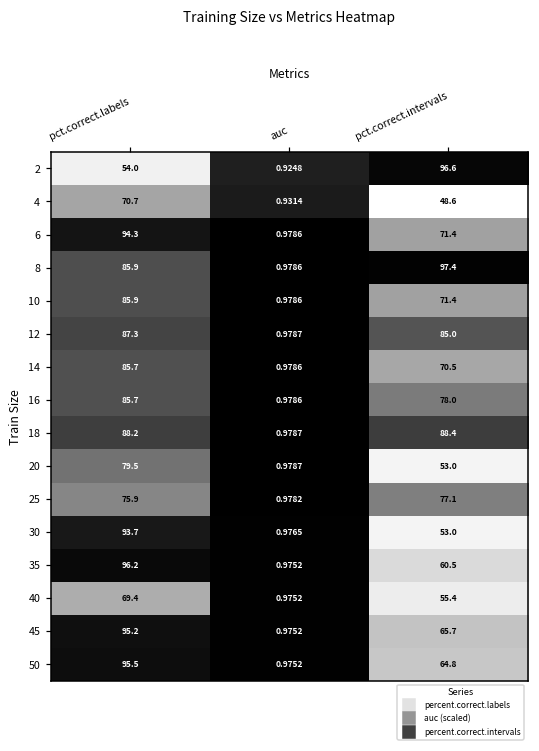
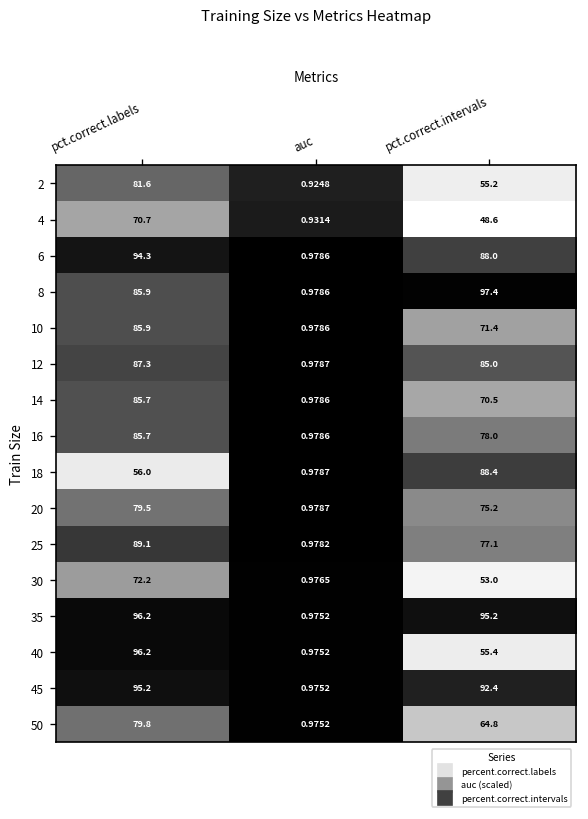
2, pct.correct.labels: 54.0 -> 81.6
2, pct.correct.intervals: 96.6 -> 55.2
6, pct.correct.intervals: 71.4 -> 88.0
18, pct.correct.labels: 88.2 -> 56.0
20, pct.correct.intervals: 53.0 -> 75.2
25, pct.correct.labels: 75.9 -> 89.1
30, pct.correct.labels: 93.7 -> 72.2
35, pct.correct.intervals: 60.5 -> 95.2
40, pct.correct.labels: 69.4 -> 96.2
45, pct.correct.intervals: 65.7 -> 92.4
50, pct.correct.labels: 95.5 -> 79.8
